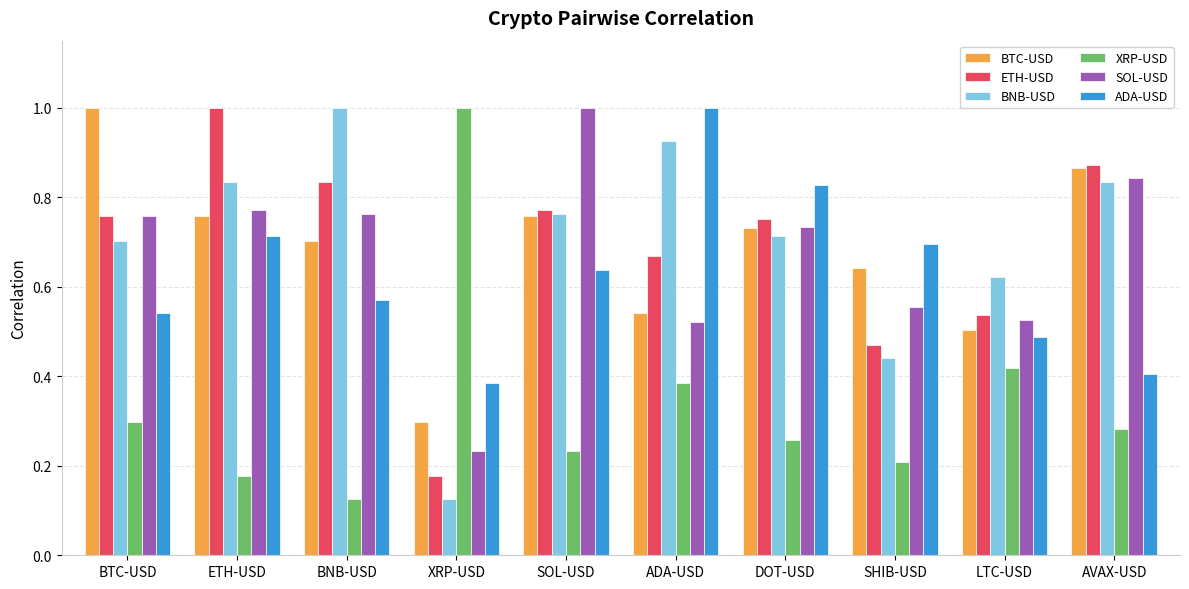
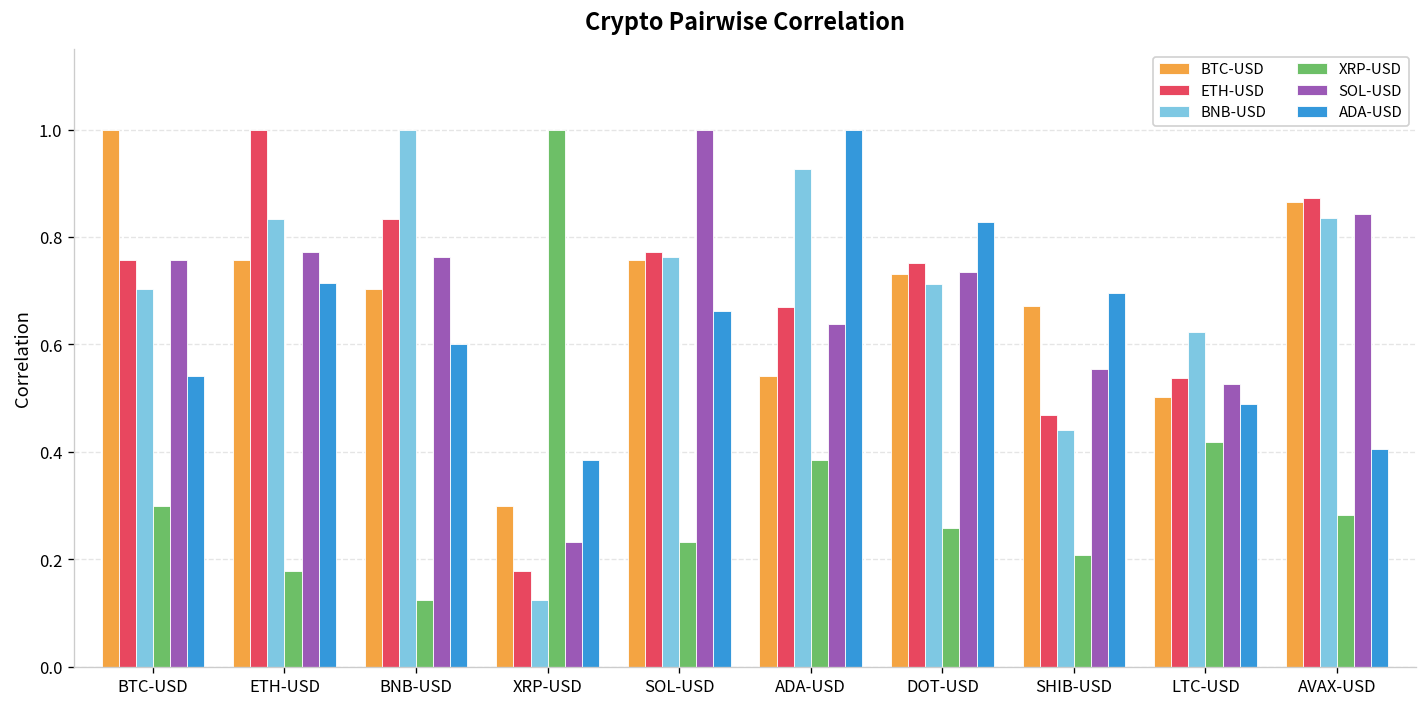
ADA-USD, BNB-USD: 0.57 -> 0.60
ADA-USD, SOL-USD: 0.64 -> 0.66
SOL-USD, ADA-USD: 0.52 -> 0.64
BTC-USD, SHIB-USD: 0.64 -> 0.67
